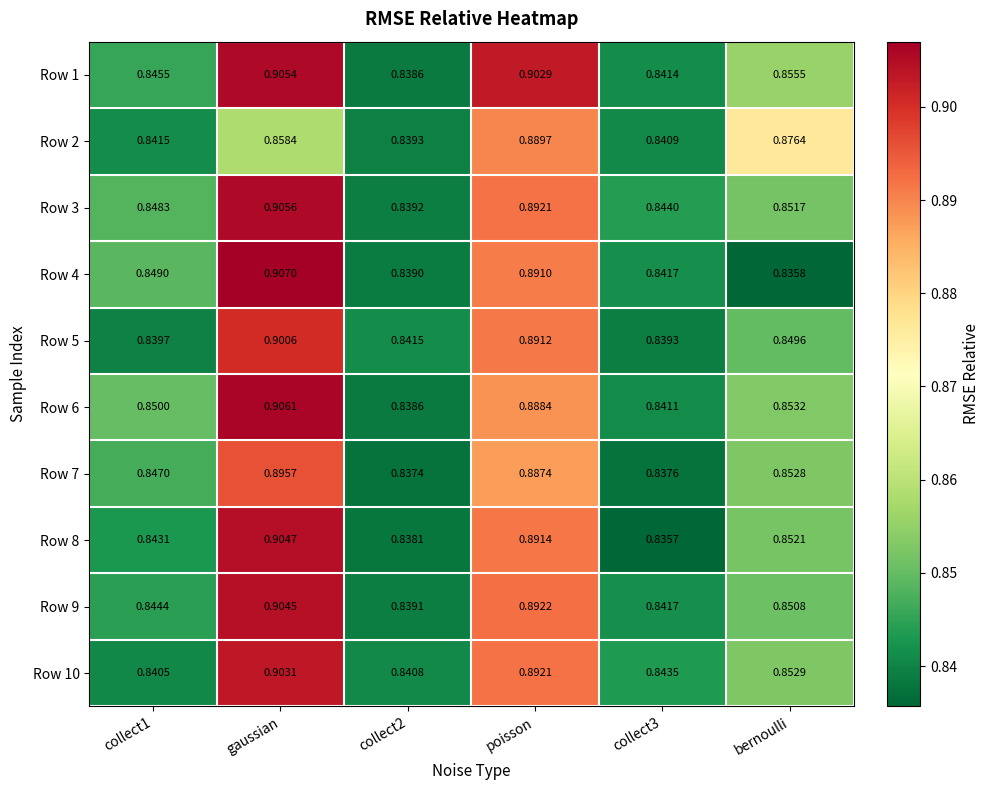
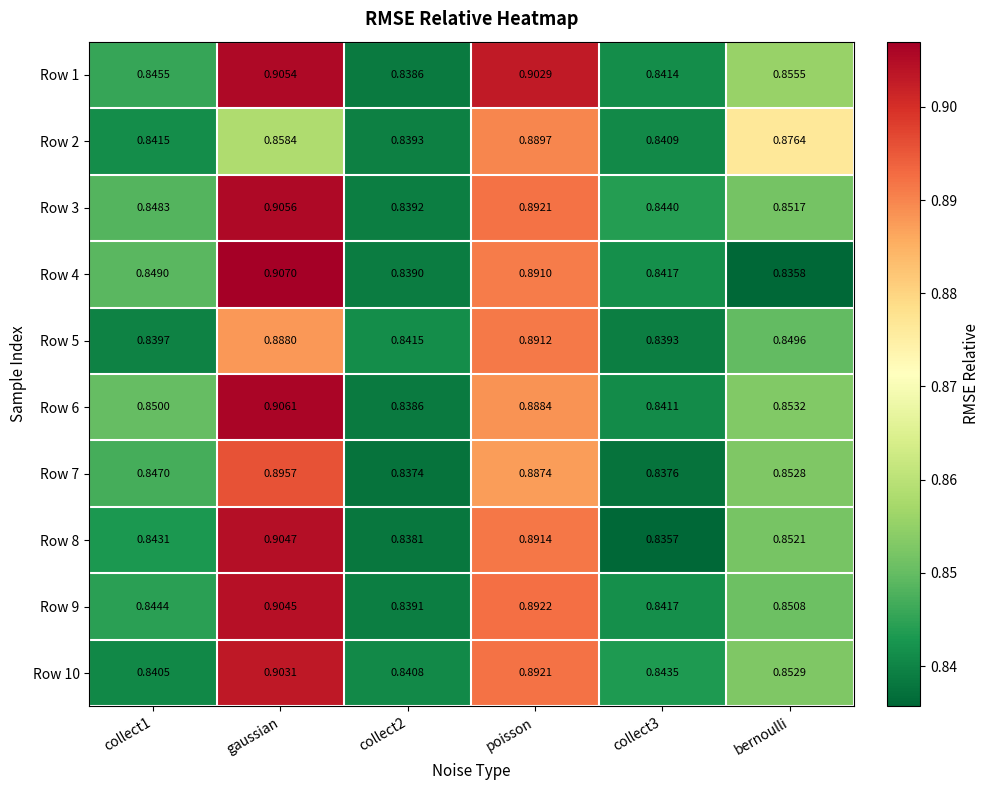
Row 5, gaussian: 0.9006 -> 0.8880
